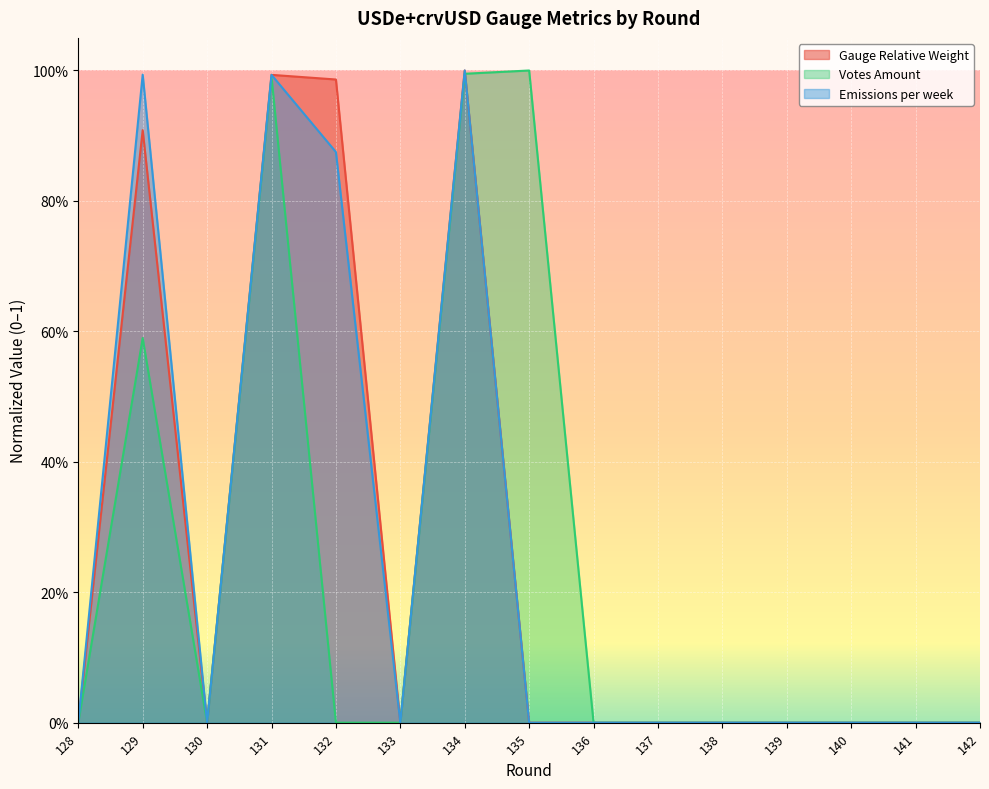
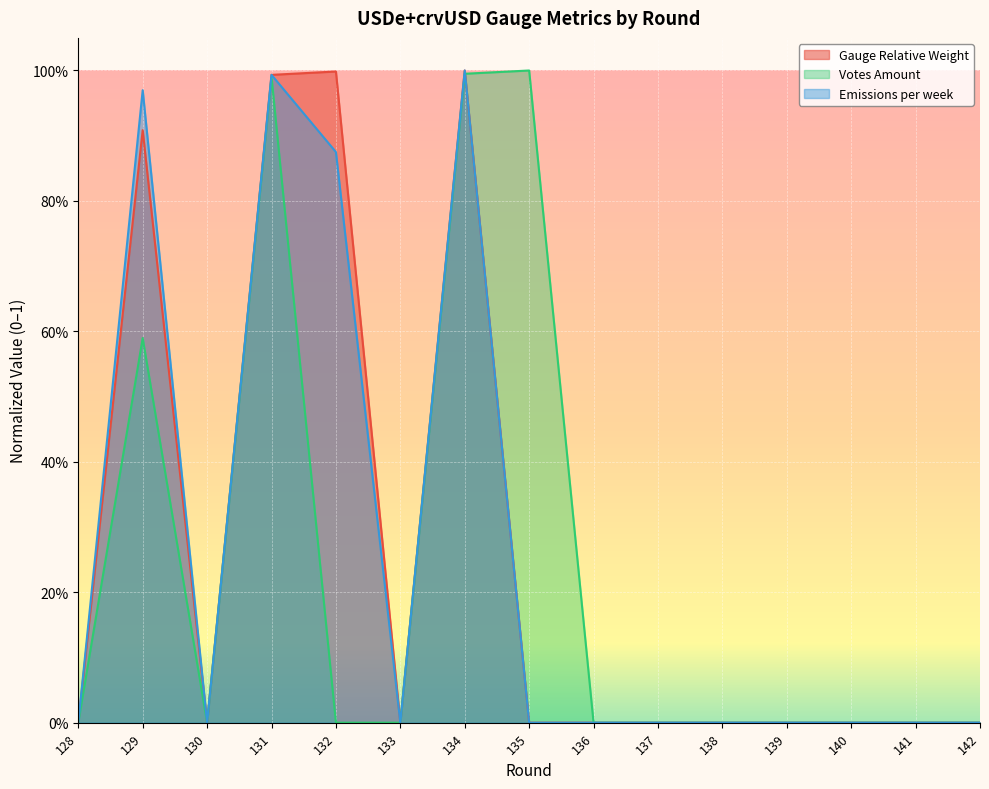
Emissions per week, 129: 99% -> 97%
Gauge Relative Weight, 132: 99% -> 100%
